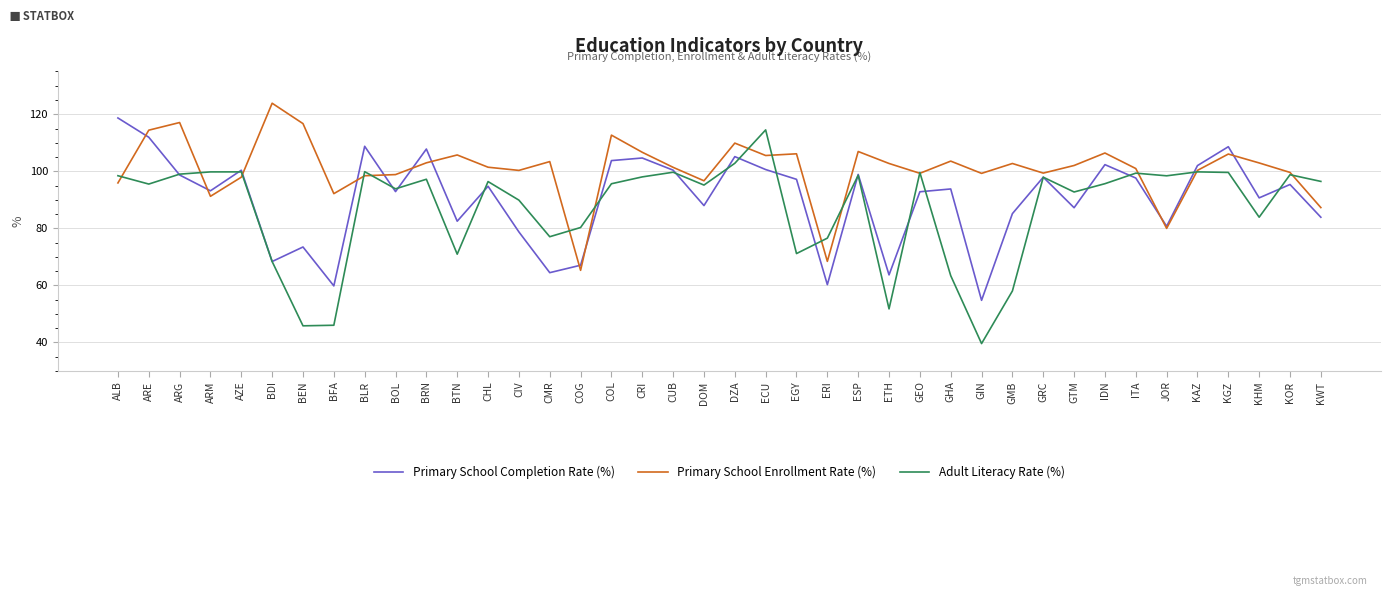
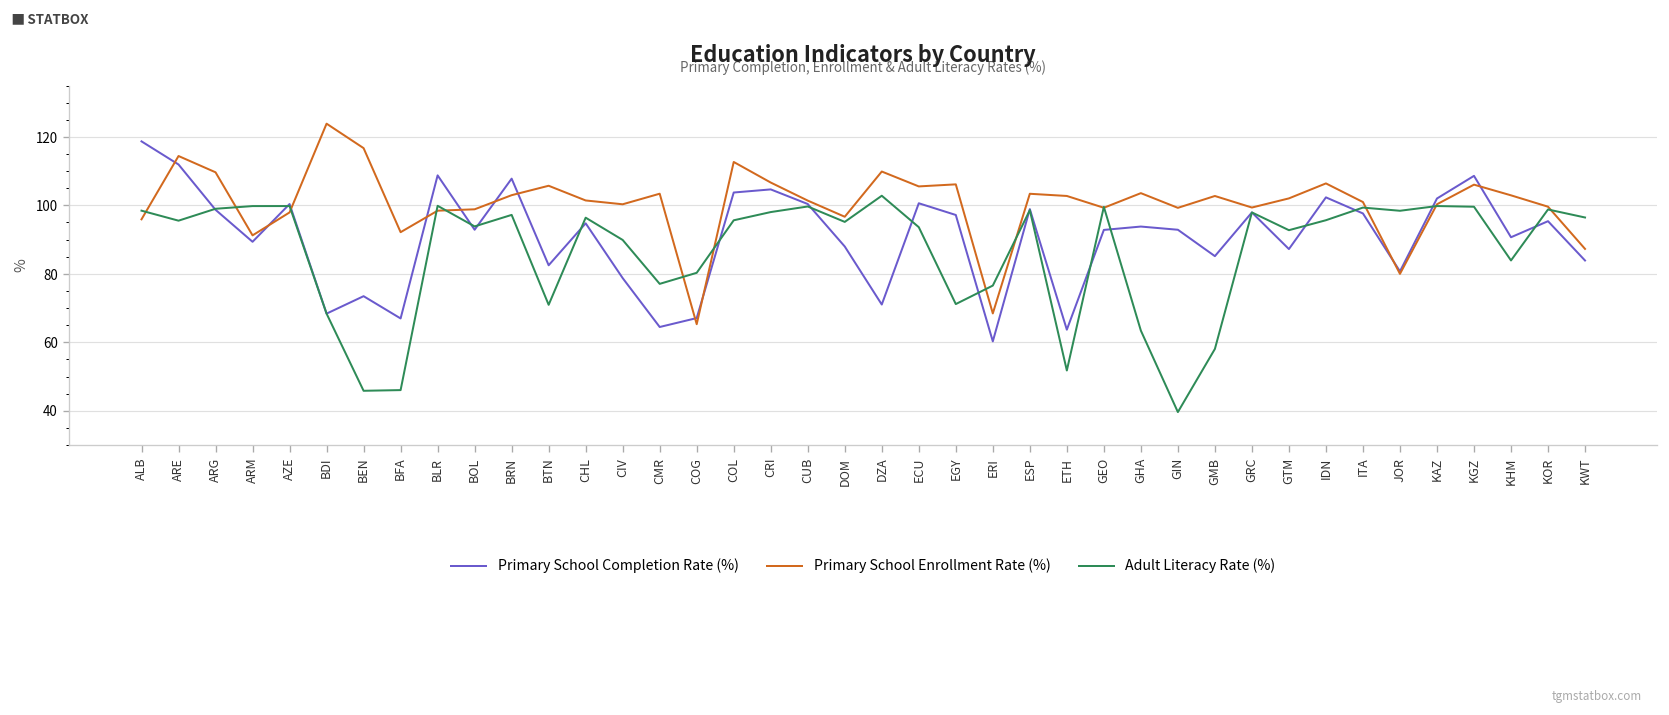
Primary School Enrollment Rate (%), ARG: 117 -> 110
Primary School Completion Rate (%), ARM: 93 -> 89
Primary School Completion Rate (%), BFA: 60 -> 67
Primary School Completion Rate (%), DZA: 105 -> 71
Adult Literacy Rate (%), ECU: 115 -> 94
Primary School Enrollment Rate (%), ESP: 107 -> 103
Primary School Completion Rate (%), GIN: 55 -> 93
